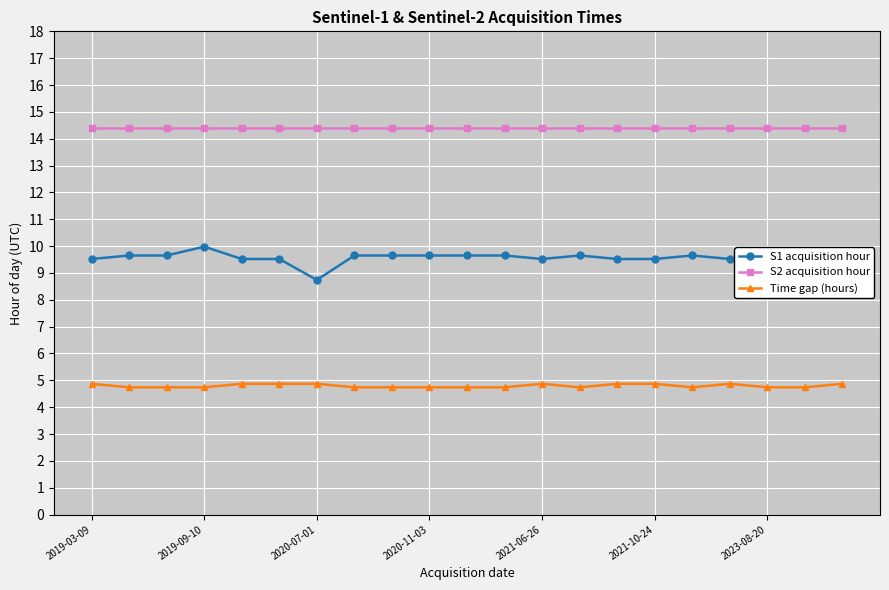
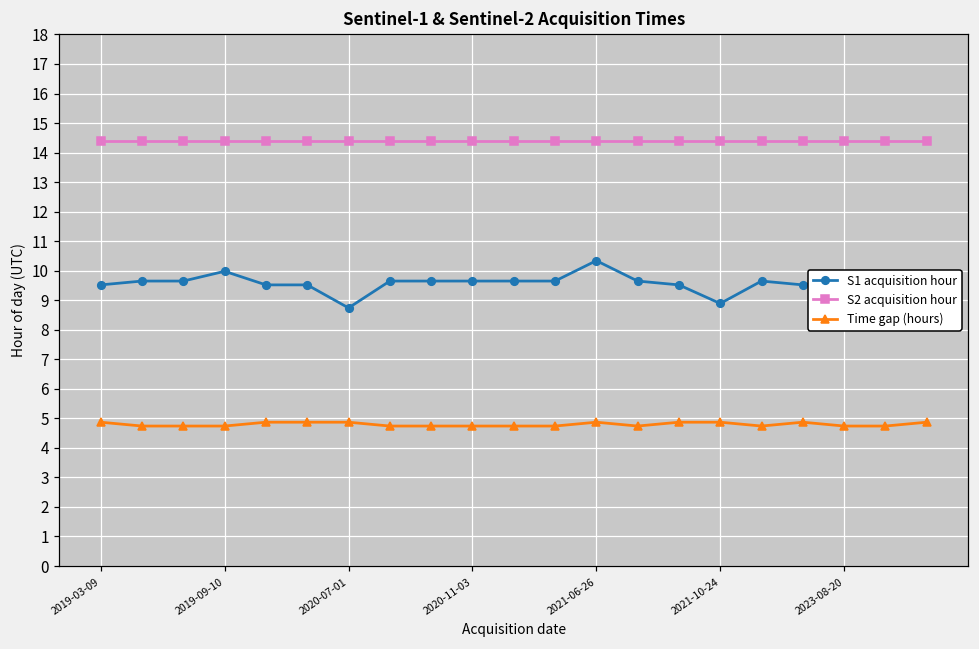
S1 acquisition hour, 2021-06-26: 9.5 -> 10.3
S1 acquisition hour, 2021-10-24: 9.5 -> 8.9
